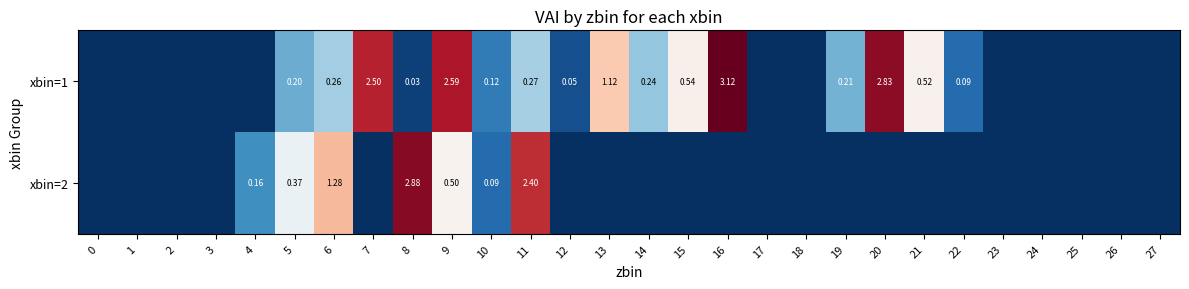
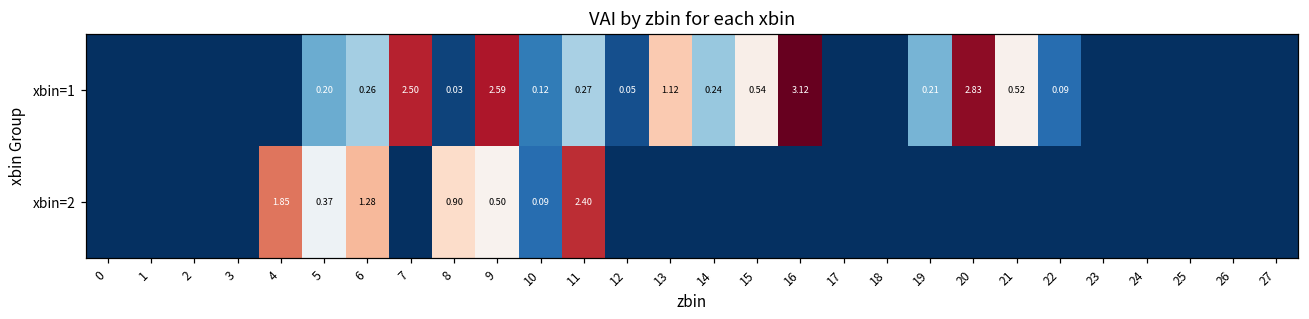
xbin=2, 4: 0.16 -> 1.85
xbin=2, 8: 2.88 -> 0.90
